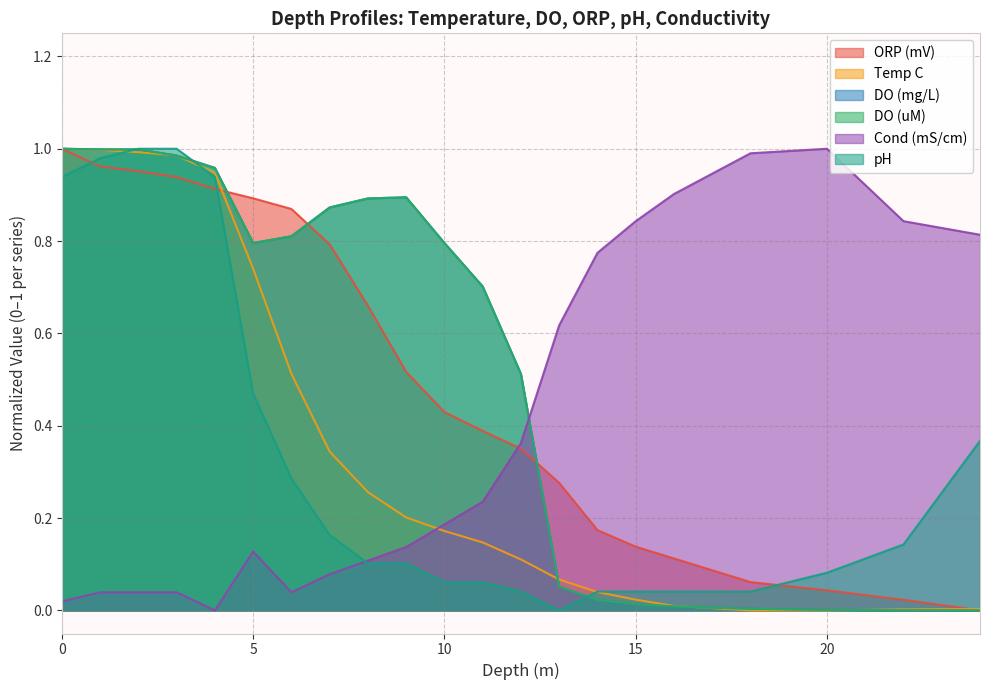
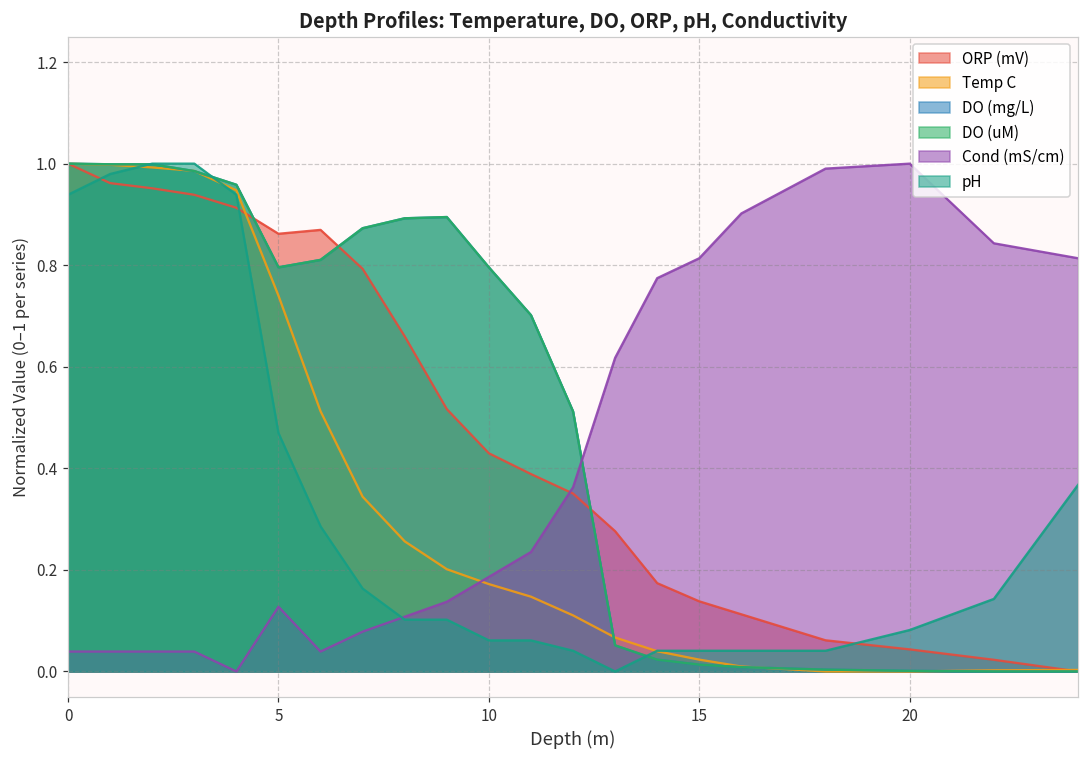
Cond (mS/cm), 0: 0.02 -> 0.04
ORP (mV), 5: 0.89 -> 0.86
Cond (mS/cm), 15: 0.84 -> 0.81
